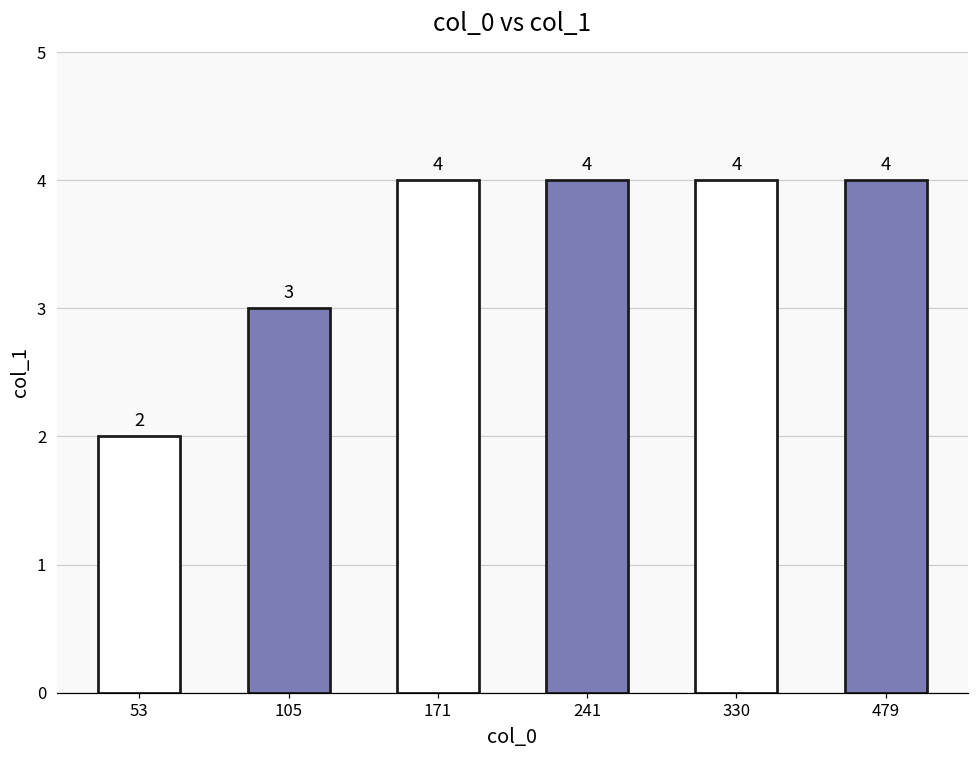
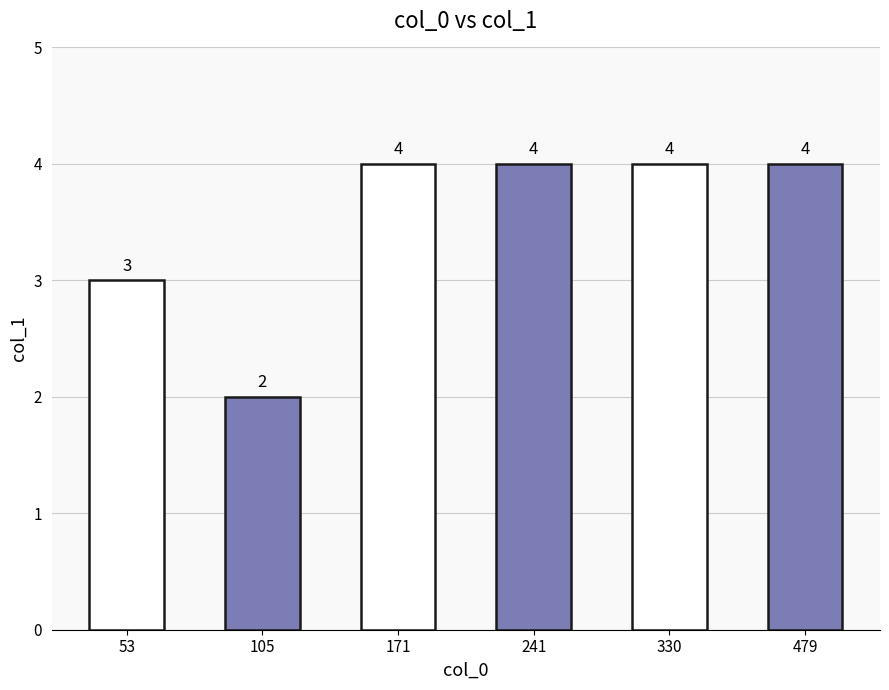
53: 2 -> 3
105: 3 -> 2
